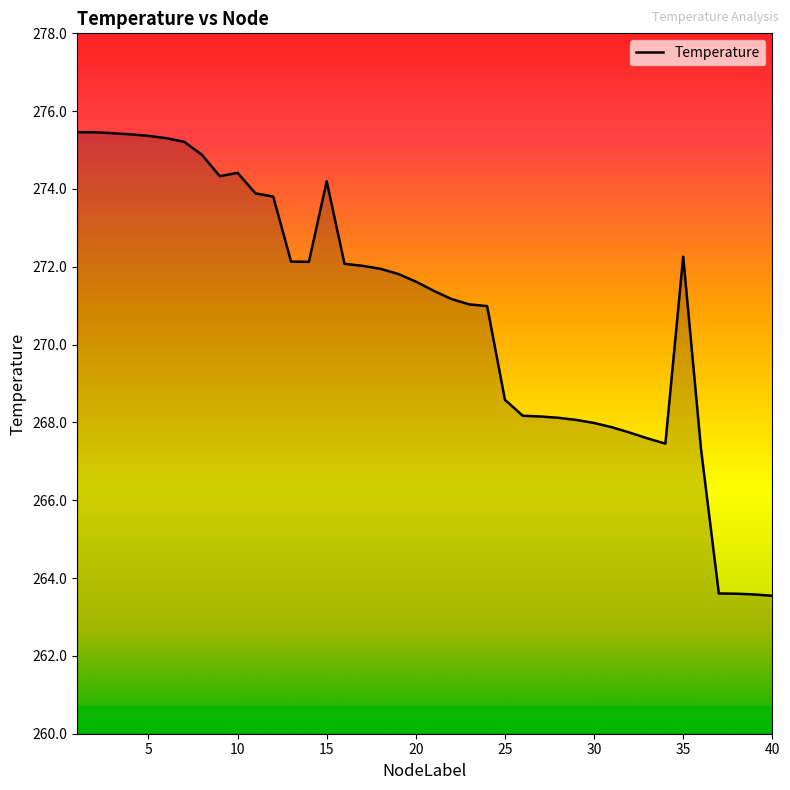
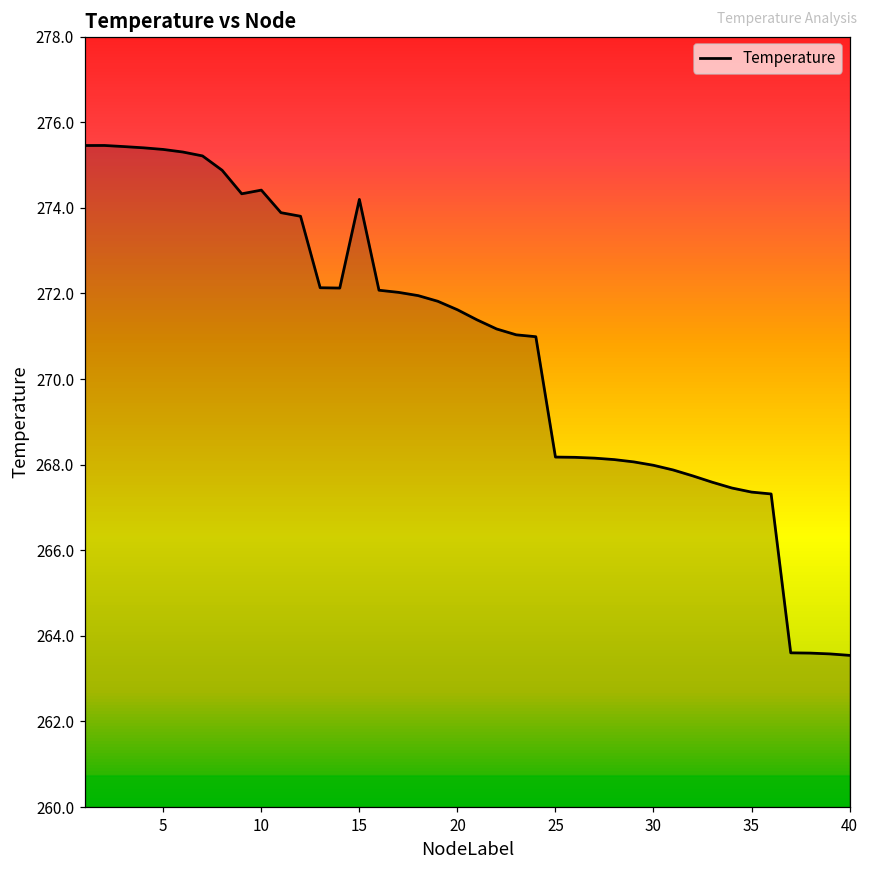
25: 268.6 -> 268.2
35: 272.3 -> 267.4
